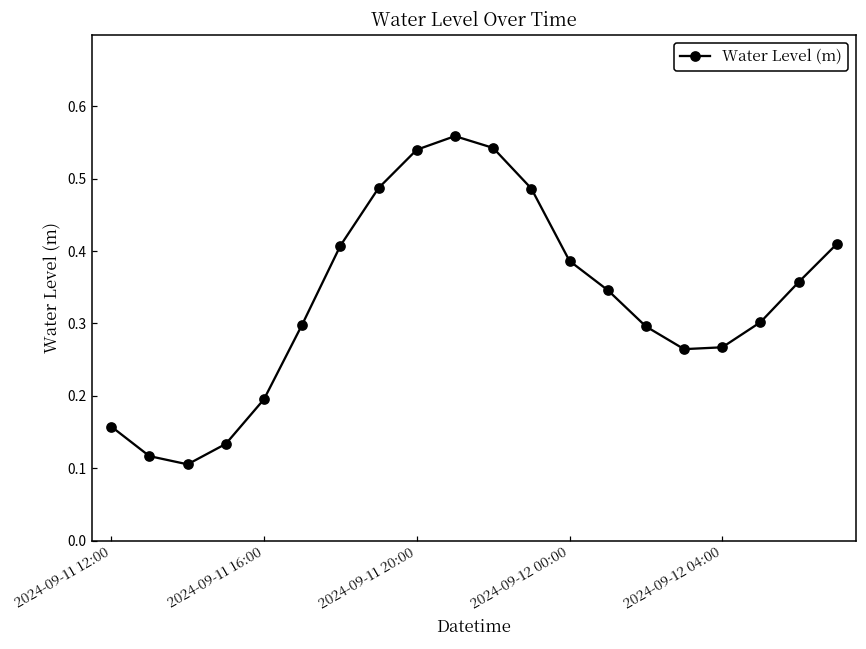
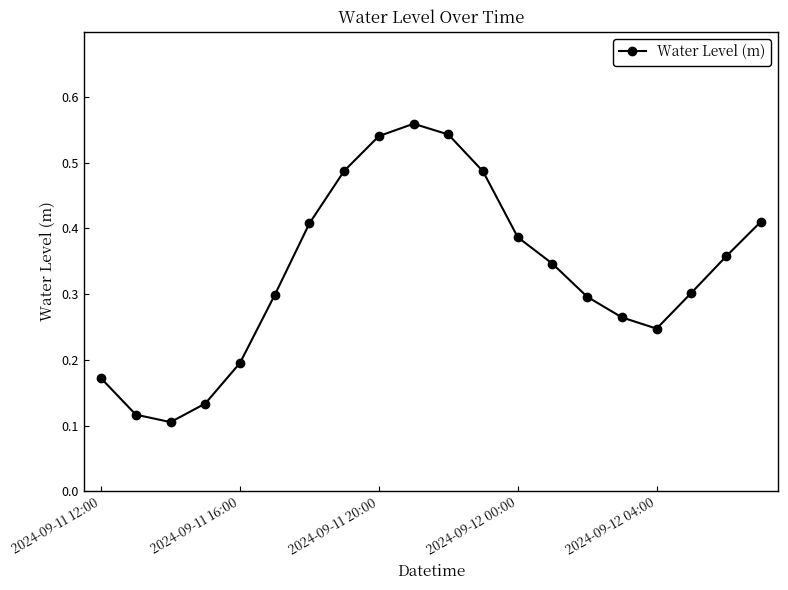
2024-09-11 12:00: 0.16 -> 0.17
2024-09-12 04:00: 0.27 -> 0.25
